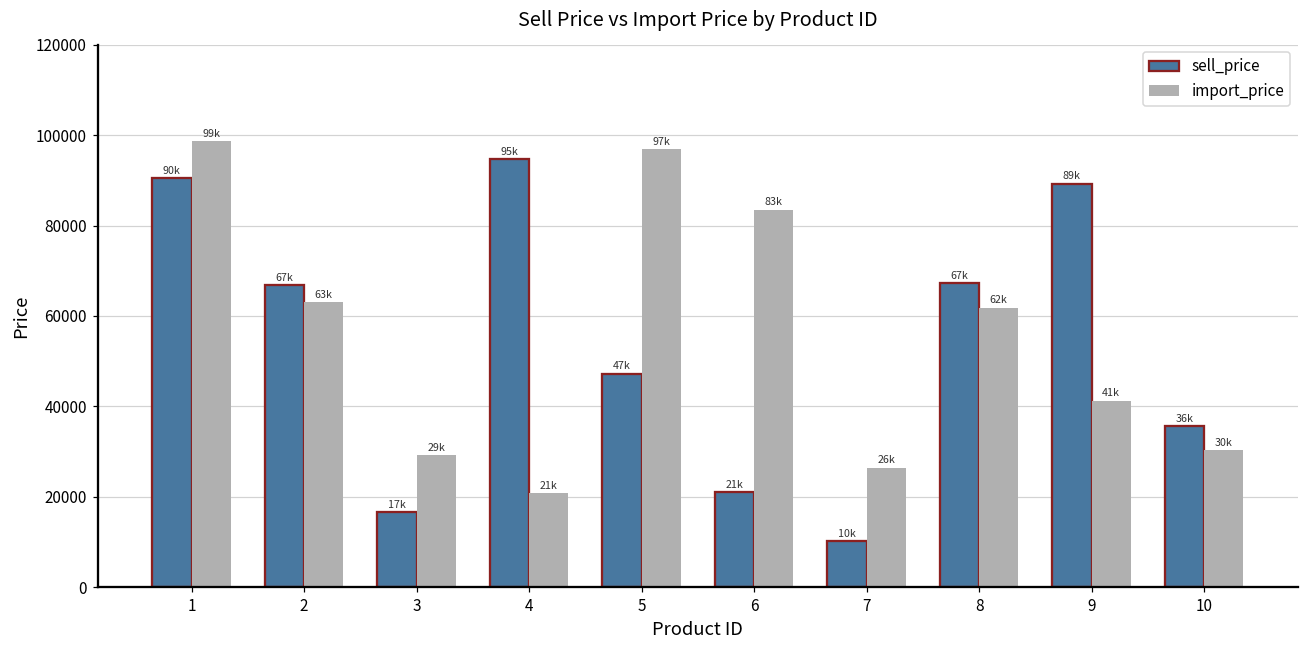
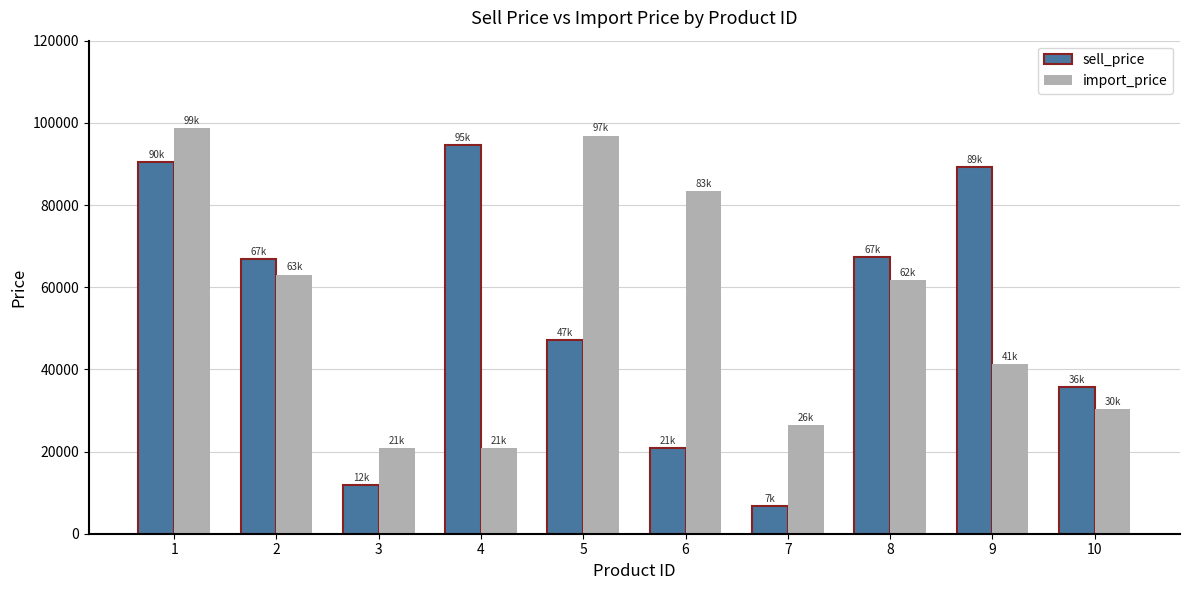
sell_price, 3: 17k -> 12k
import_price, 3: 29k -> 21k
sell_price, 7: 10k -> 7k
